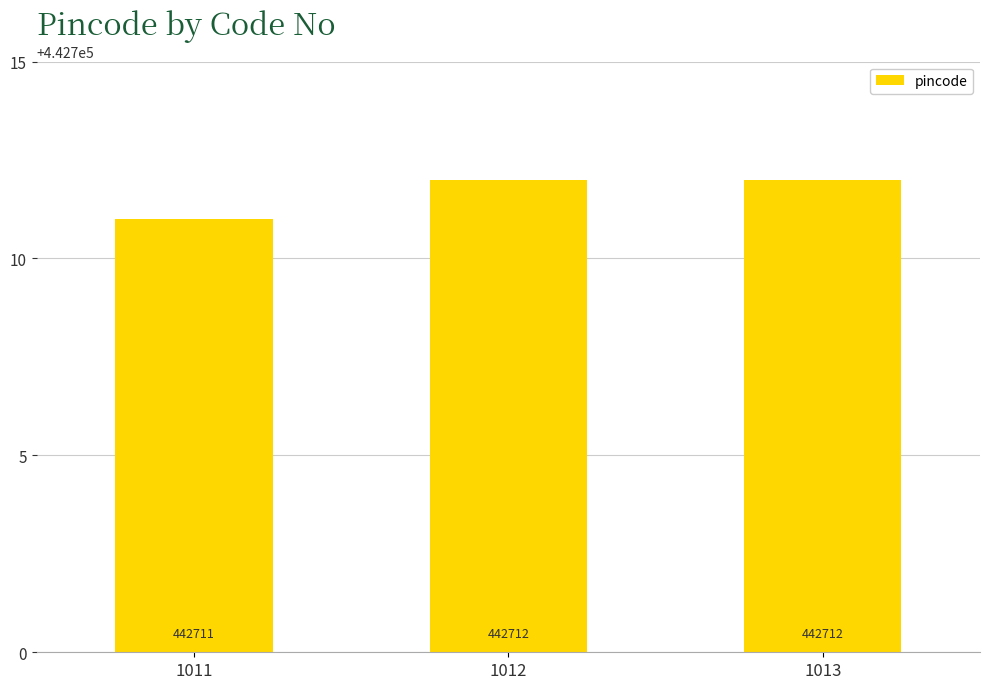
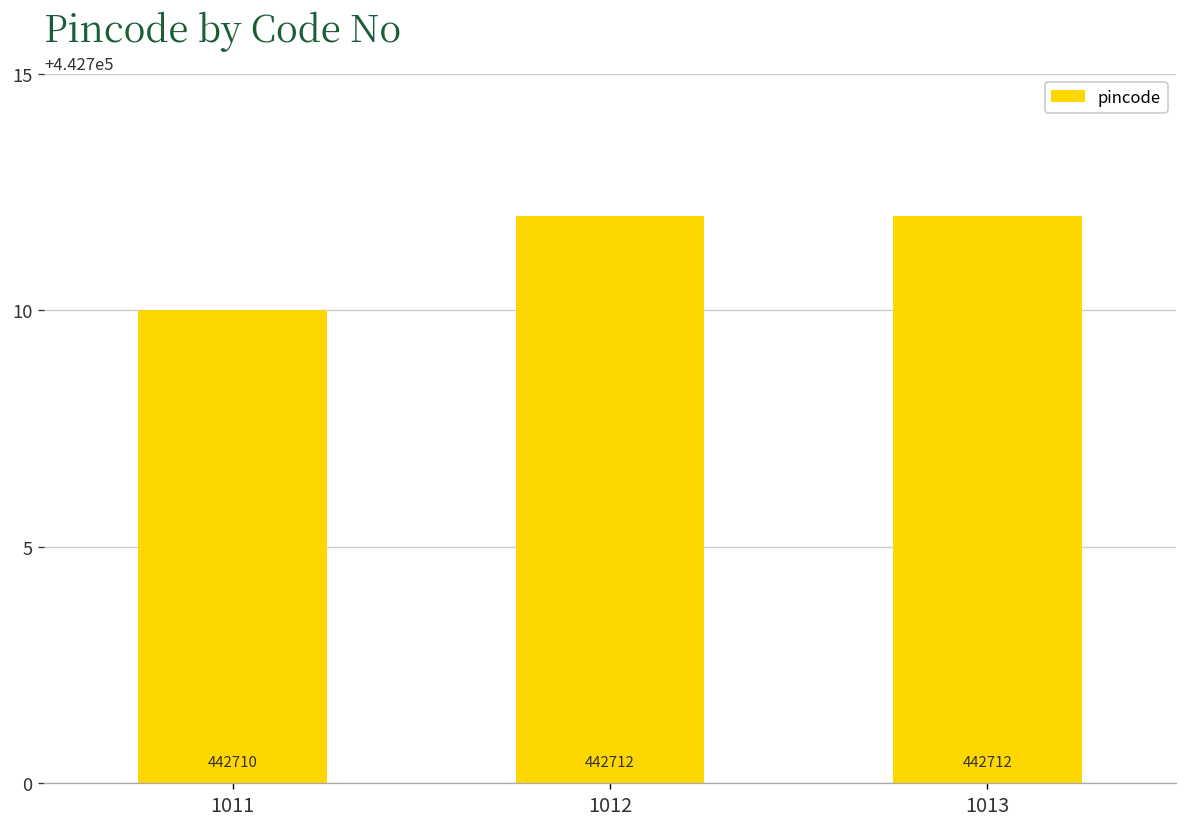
1011: 442711 -> 442710
